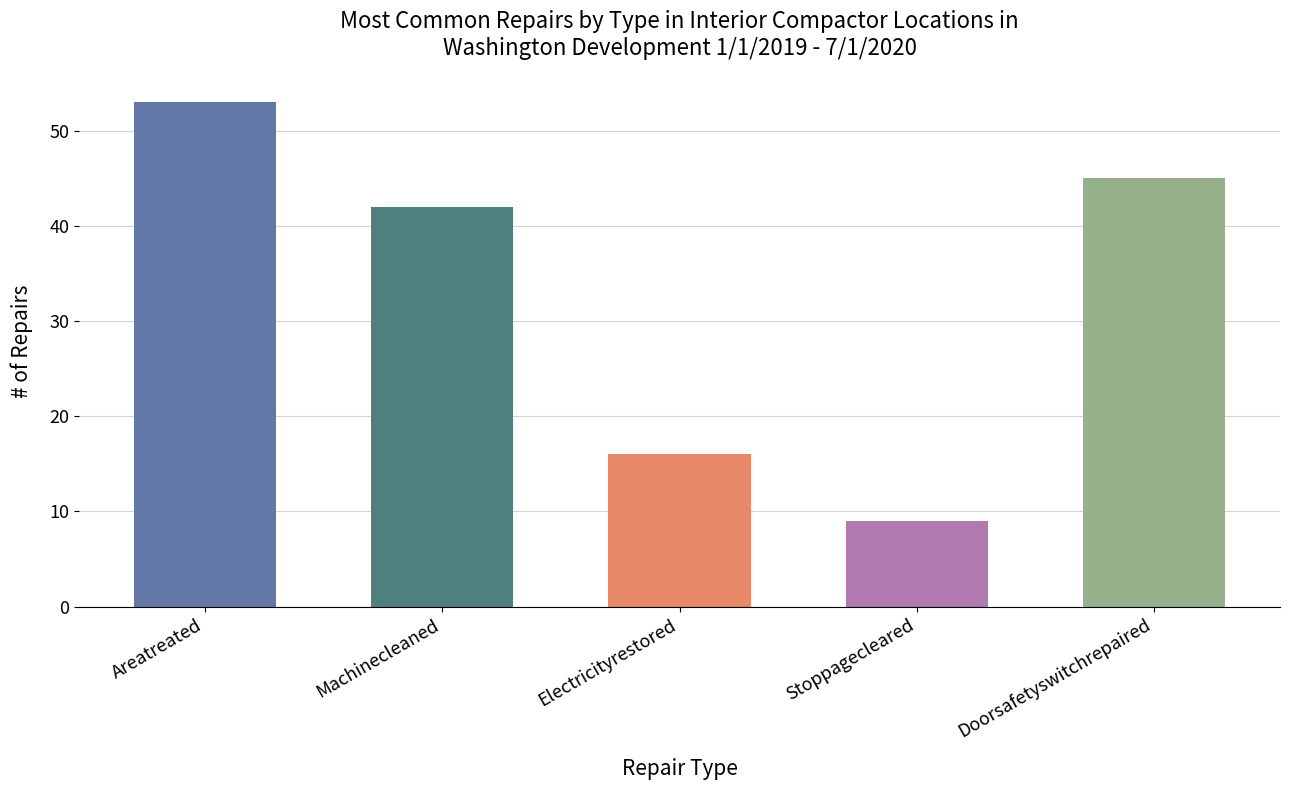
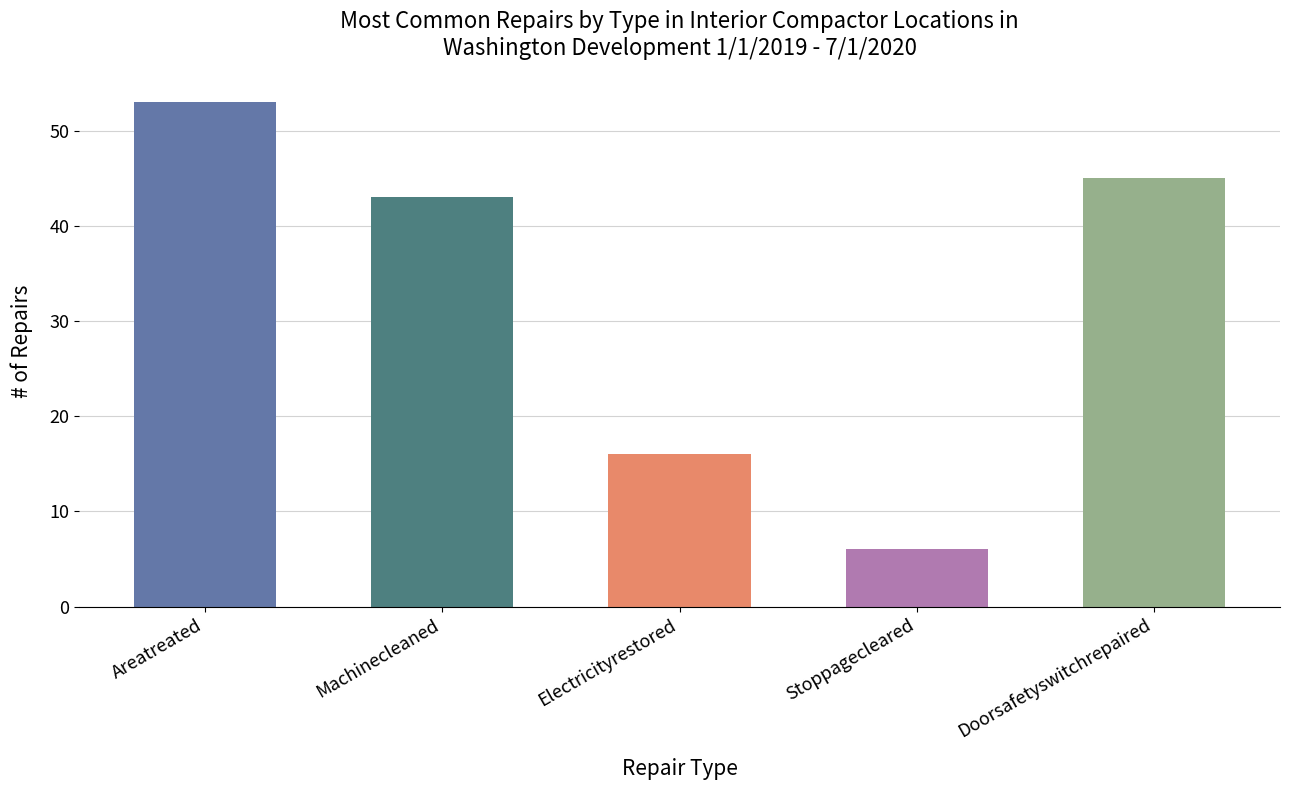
Machinecleaned: 42 -> 43
Stoppagecleared: 9 -> 6
